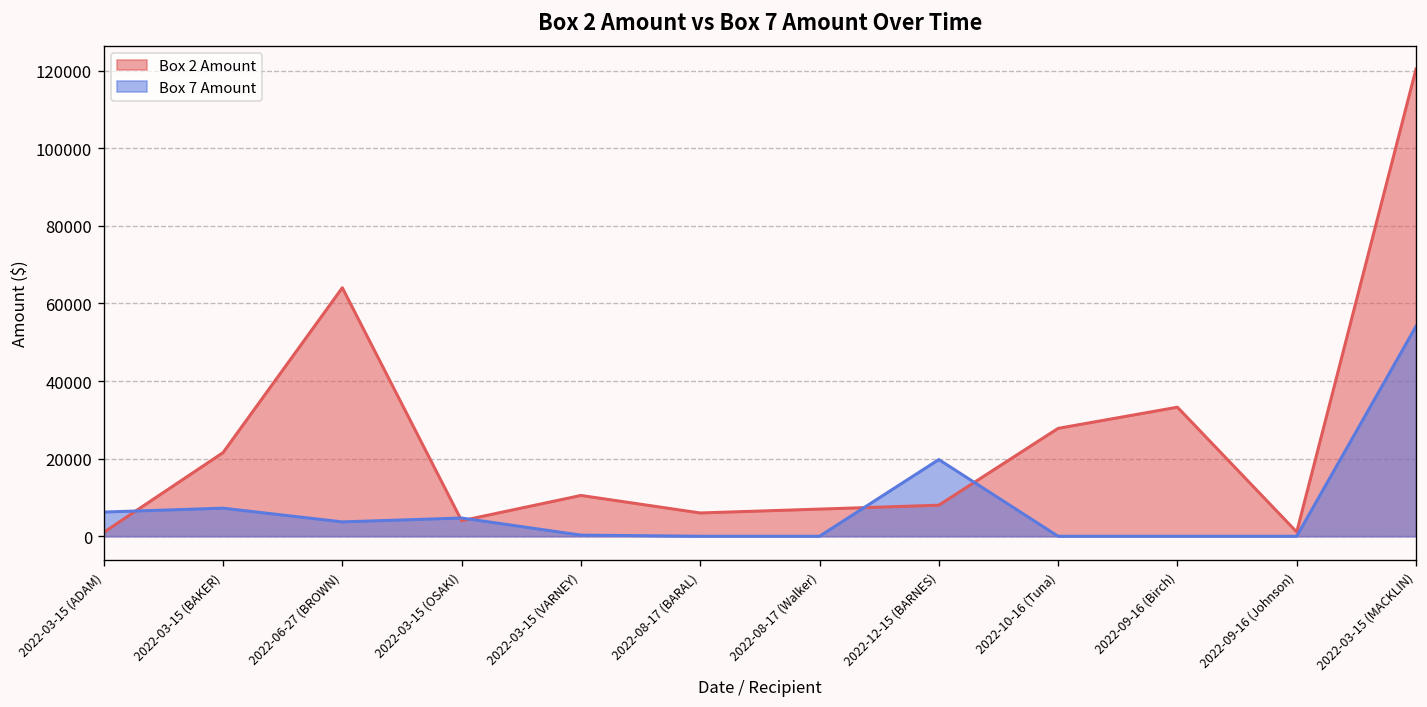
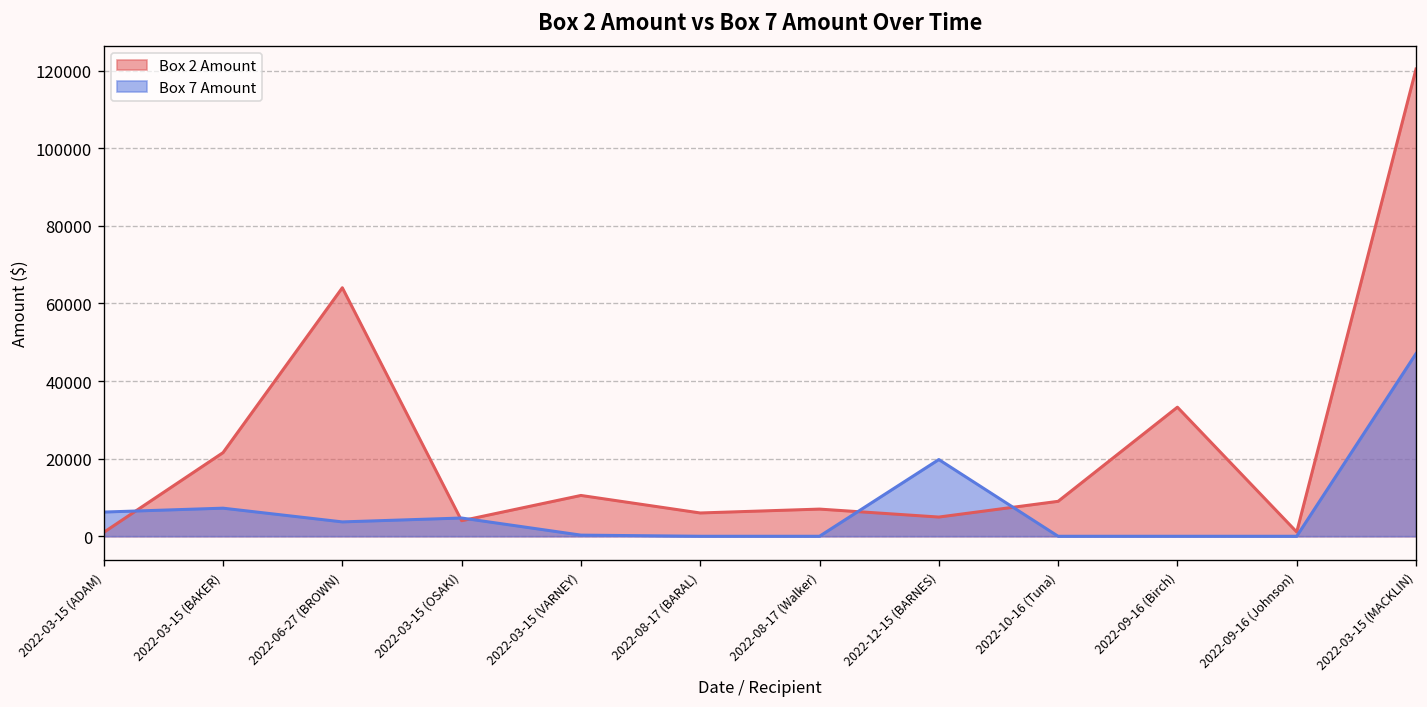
Box 2 Amount, 2022-12-15 (BARNES): 8000 -> 5000
Box 2 Amount, 2022-10-16 (Tuna): 28000 -> 9000
Box 7 Amount, 2022-03-15 (MACKLIN): 54000 -> 47000
